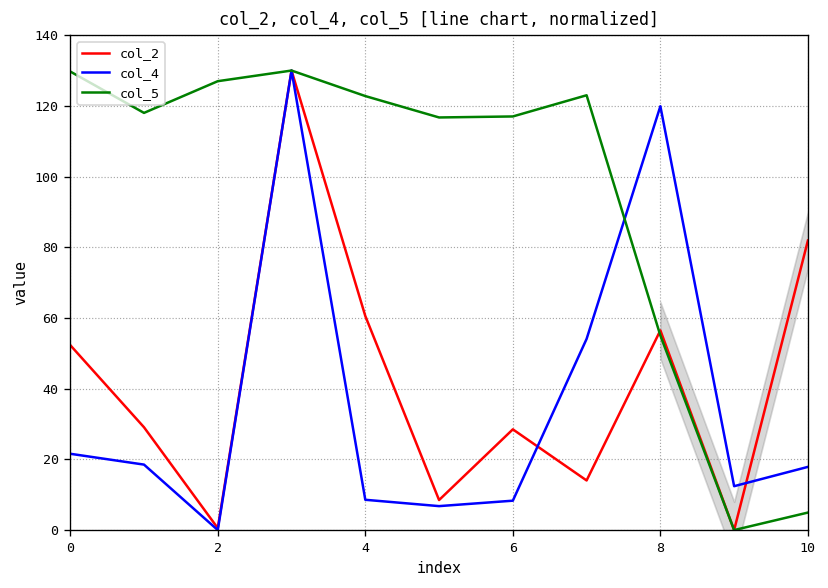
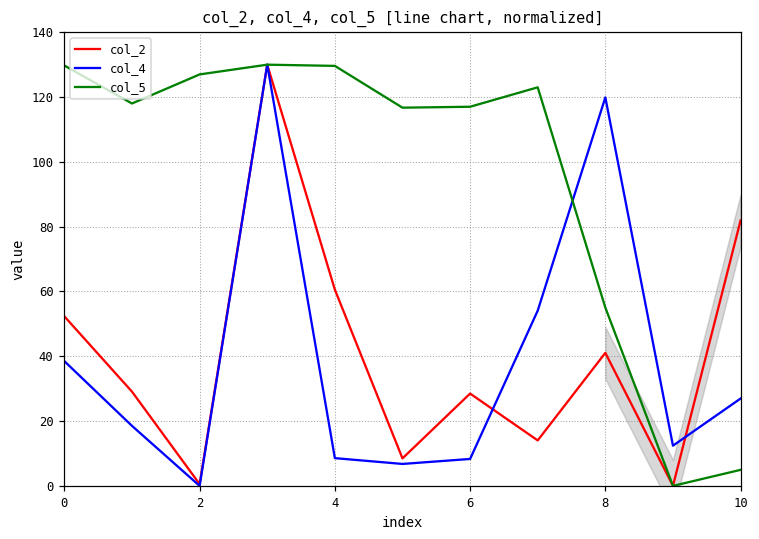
col_4, 0: 22 -> 38
col_5, 4: 123 -> 130
col_2, 8: 56 -> 41
col_4, 10: 18 -> 27
